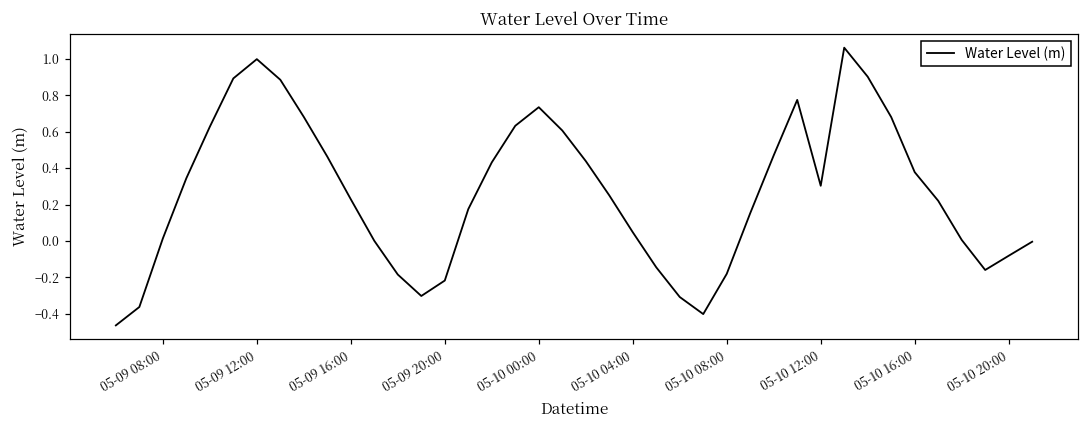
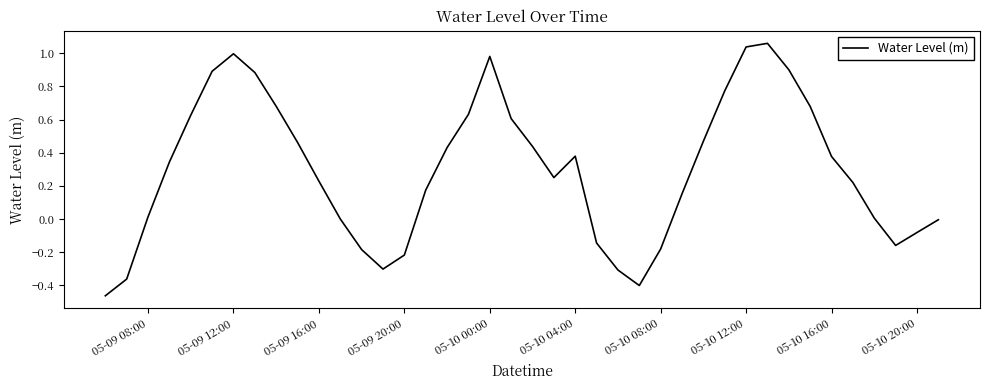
05-10 00:00: 0.73 -> 0.98
05-10 04:00: 0.05 -> 0.38
05-10 12:00: 0.30 -> 1.04
